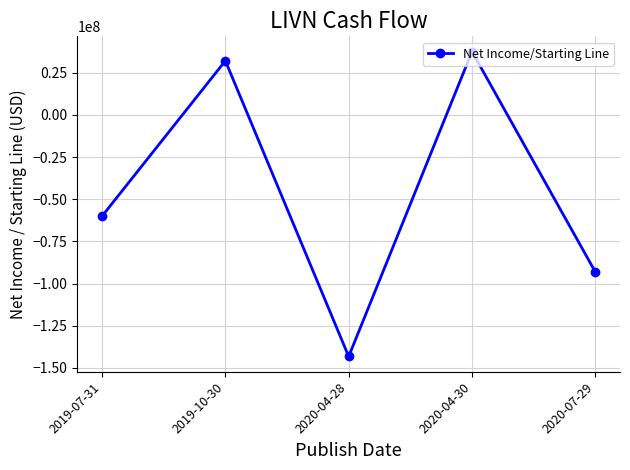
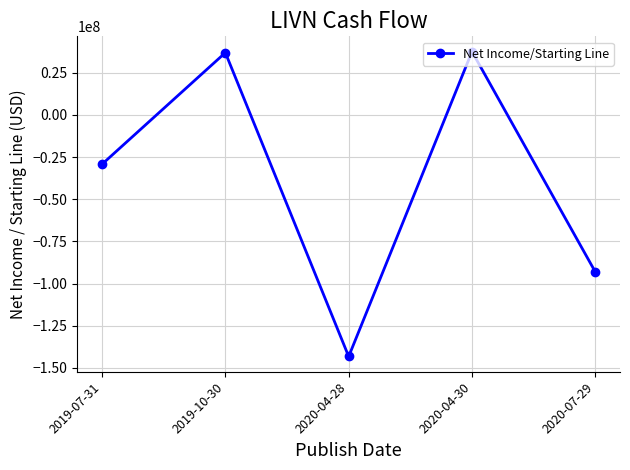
2019-07-31: -60000000 -> -29000000
2019-10-30: 32000000 -> 37000000
